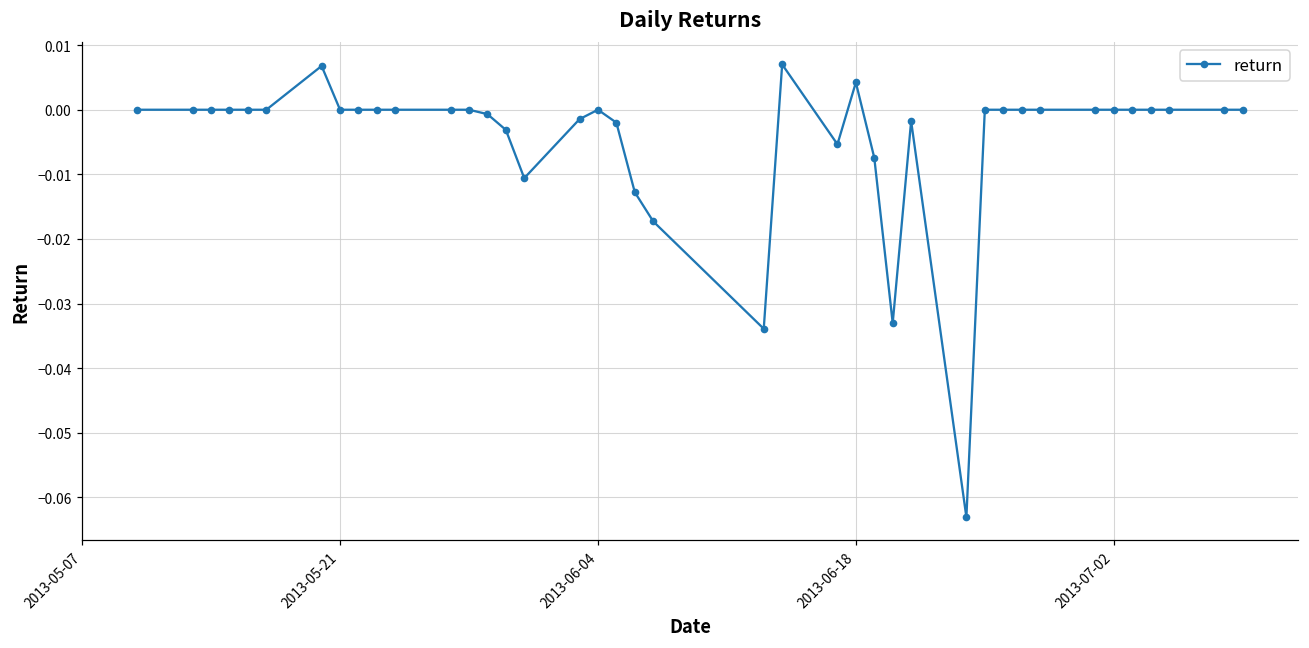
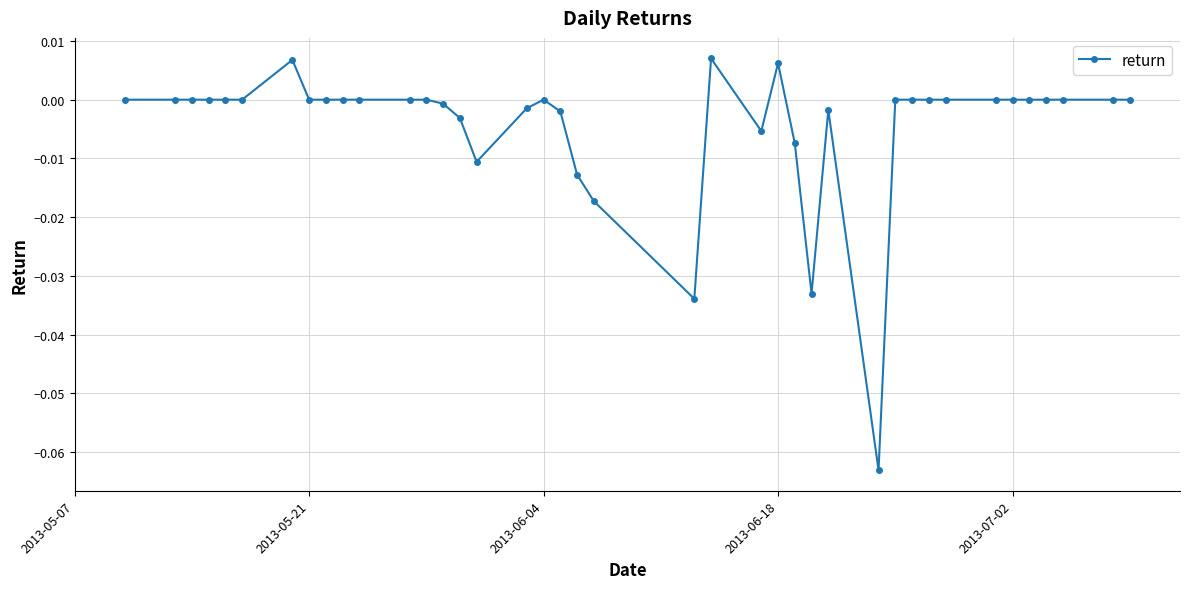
2013-06-18: 0.004 -> 0.006
